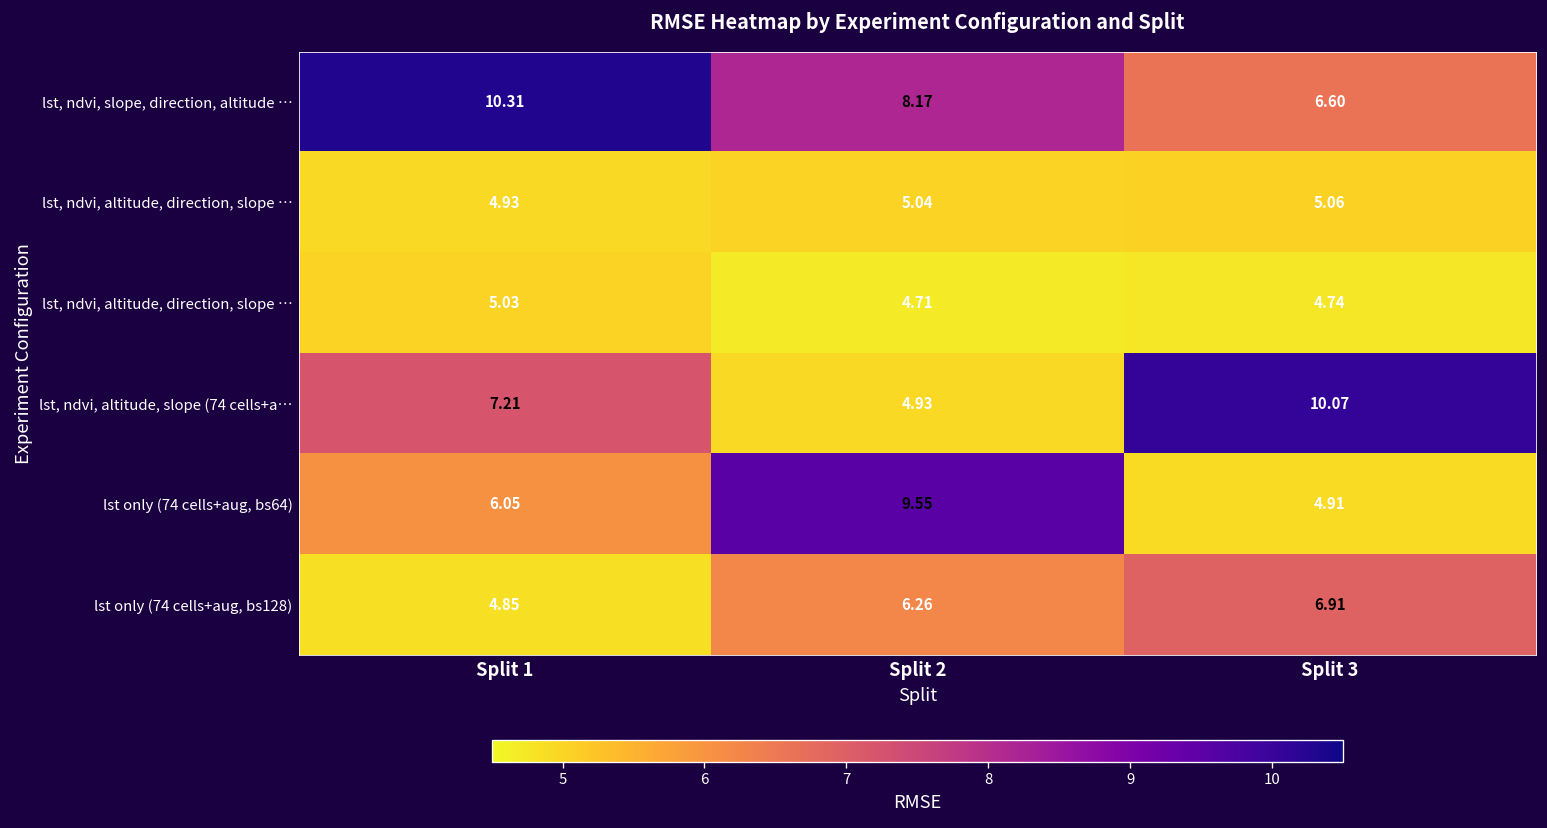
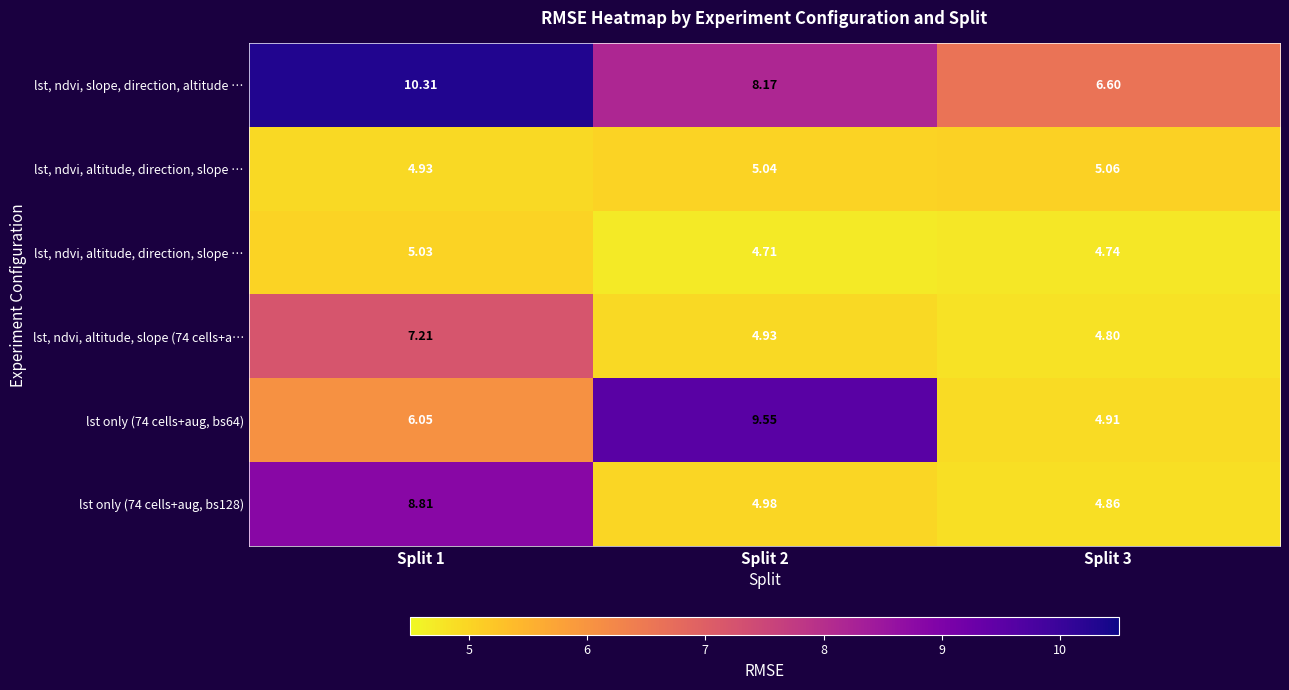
lst, ndvi, altitude, slope (74 cells+a…, Split 3: 10.07 -> 4.80
lst only (74 cells+aug, bs128), Split 1: 4.85 -> 8.81
lst only (74 cells+aug, bs128), Split 2: 6.26 -> 4.98
lst only (74 cells+aug, bs128), Split 3: 6.91 -> 4.86
